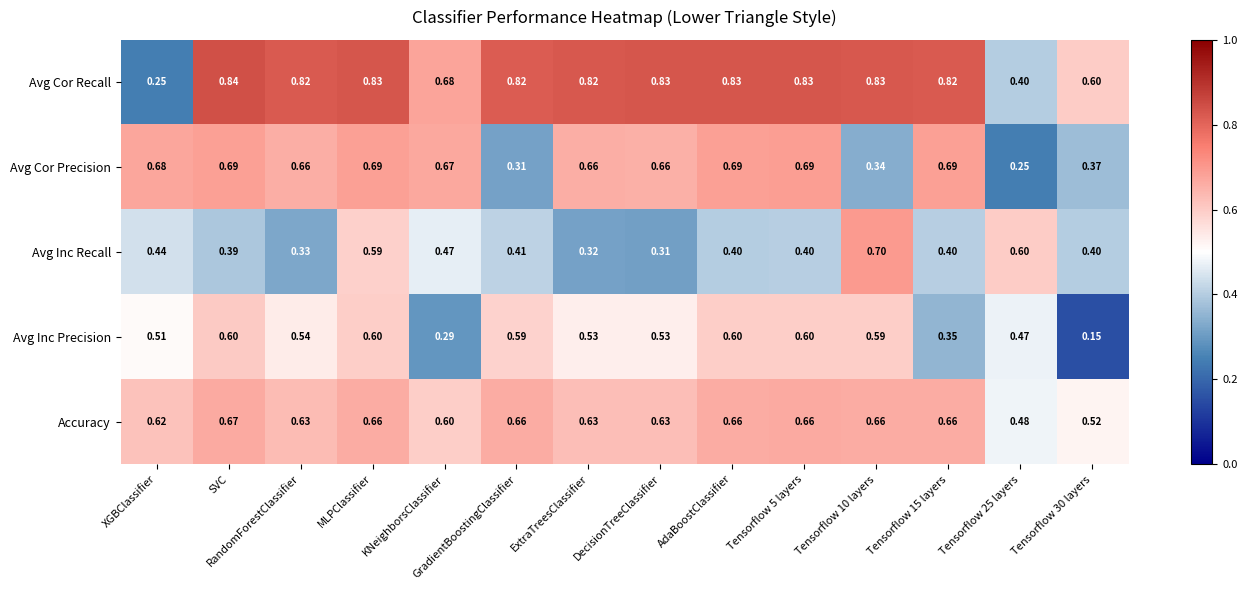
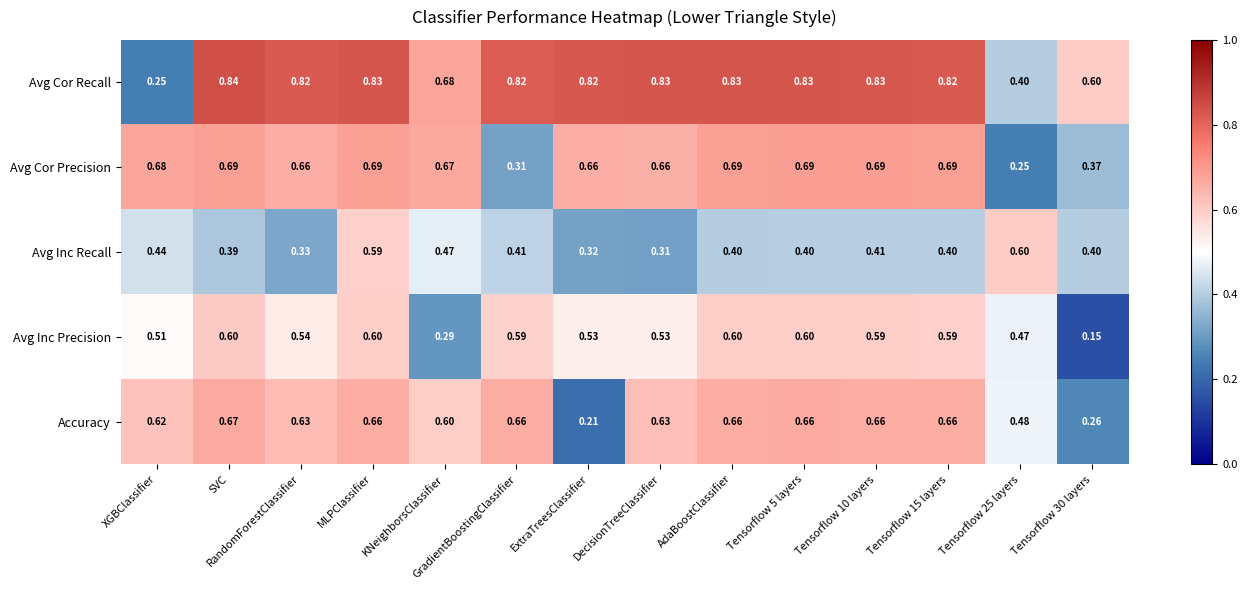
Avg Cor Precision, Tensorflow 10 layers: 0.34 -> 0.69
Avg Inc Recall, Tensorflow 10 layers: 0.70 -> 0.41
Avg Inc Precision, Tensorflow 15 layers: 0.35 -> 0.59
Accuracy, ExtraTreesClassifier: 0.63 -> 0.21
Accuracy, Tensorflow 30 layers: 0.52 -> 0.26
